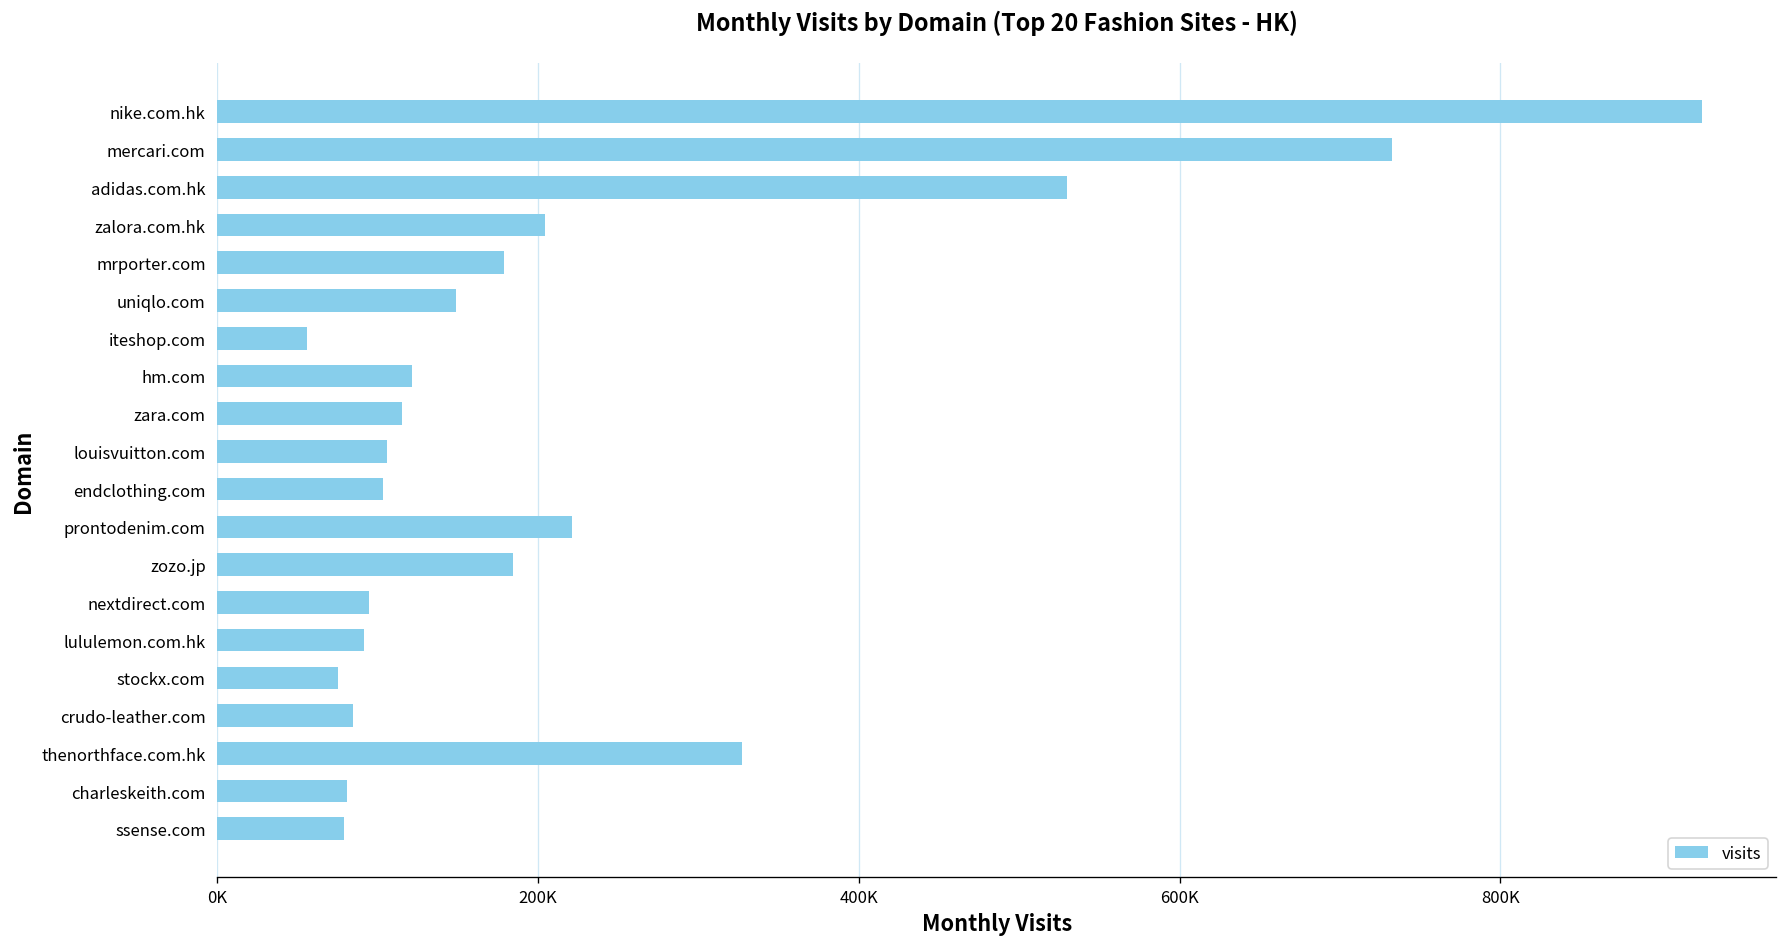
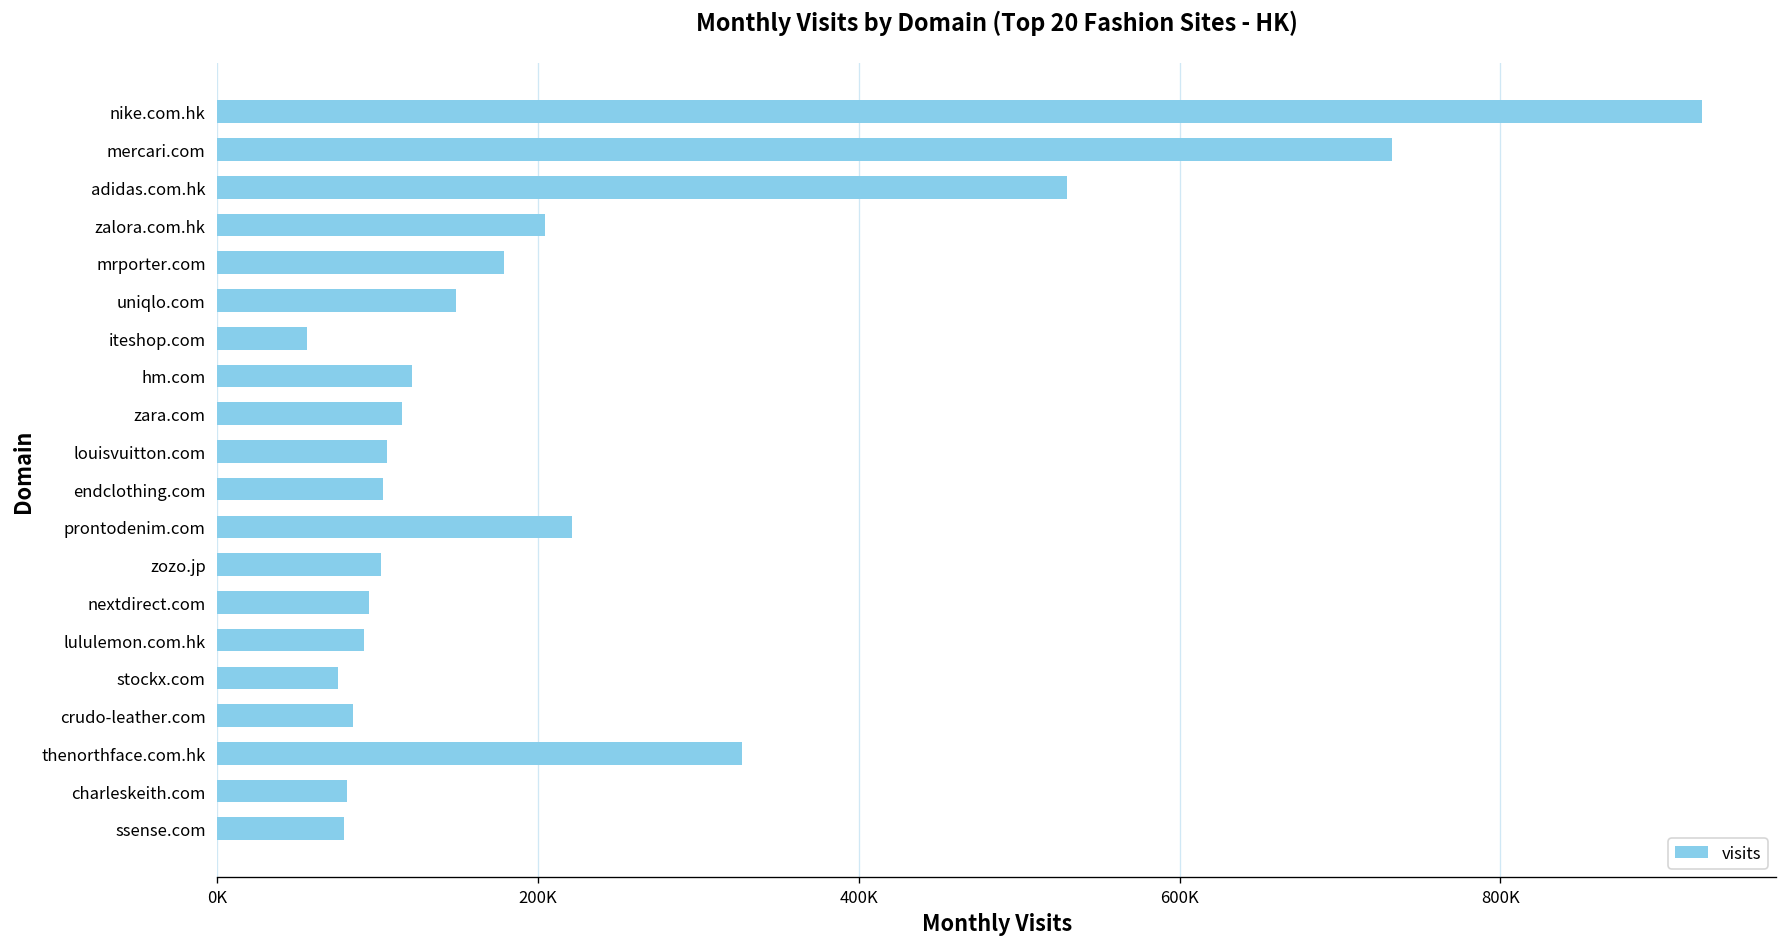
zozo.jp: 185000 -> 102000
